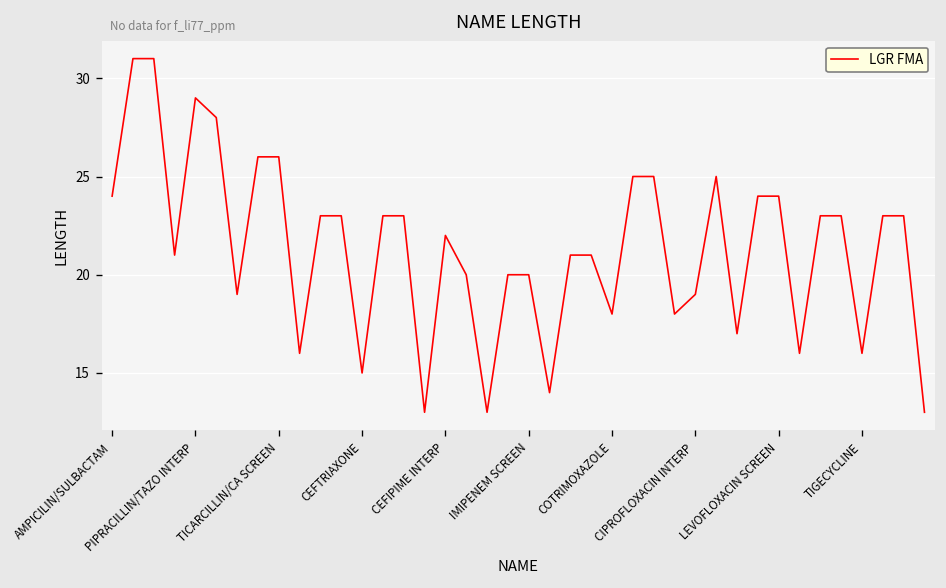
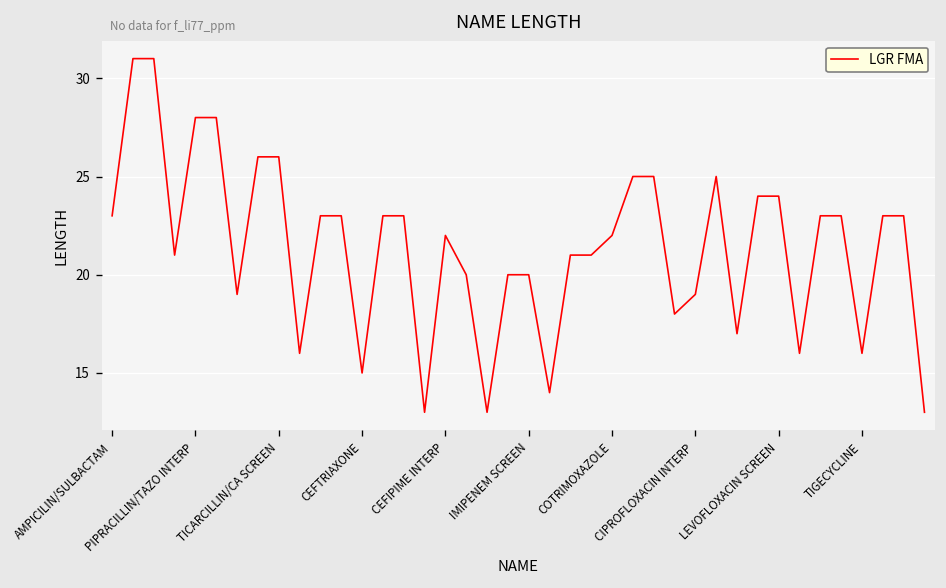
AMPICILIN/SULBACTAM: 24 -> 23
PIPRACILLIN/TAZO INTERP: 29 -> 28
COTRIMOXAZOLE: 18 -> 22
